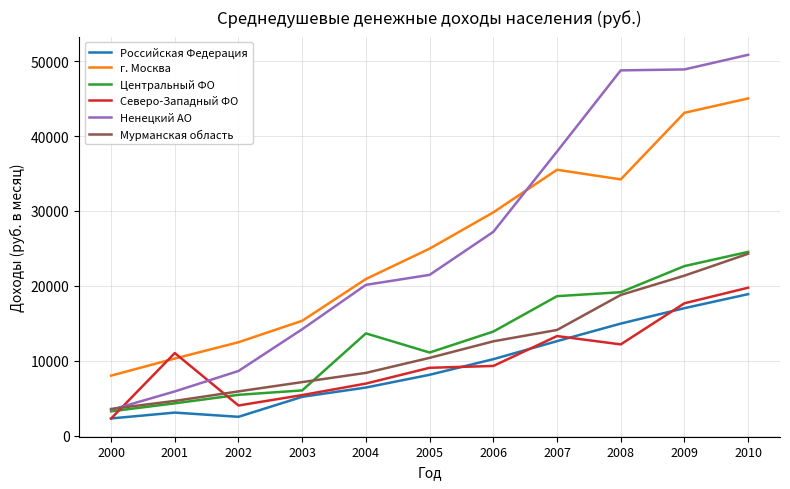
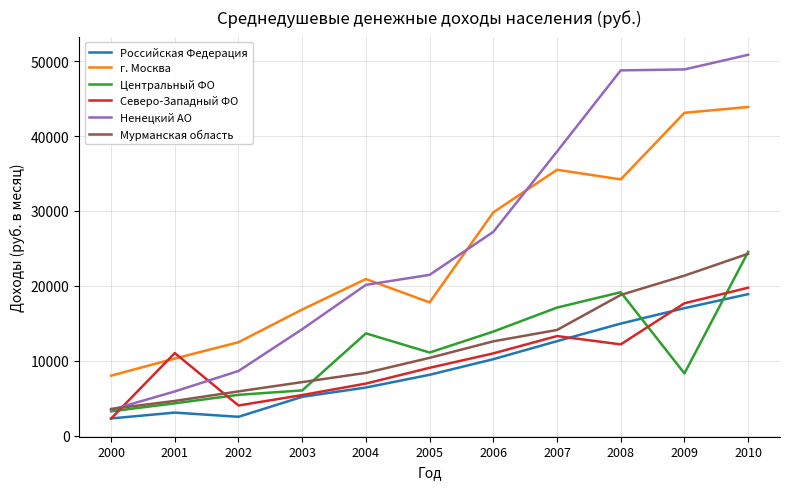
г. Москва, 2003: 15000 -> 17000
г. Москва, 2005: 25000 -> 18000
Северо-Западный ФО, 2006: 9000 -> 11000
Центральный ФО, 2007: 19000 -> 17000
Центральный ФО, 2009: 23000 -> 8000
г. Москва, 2010: 45000 -> 44000
